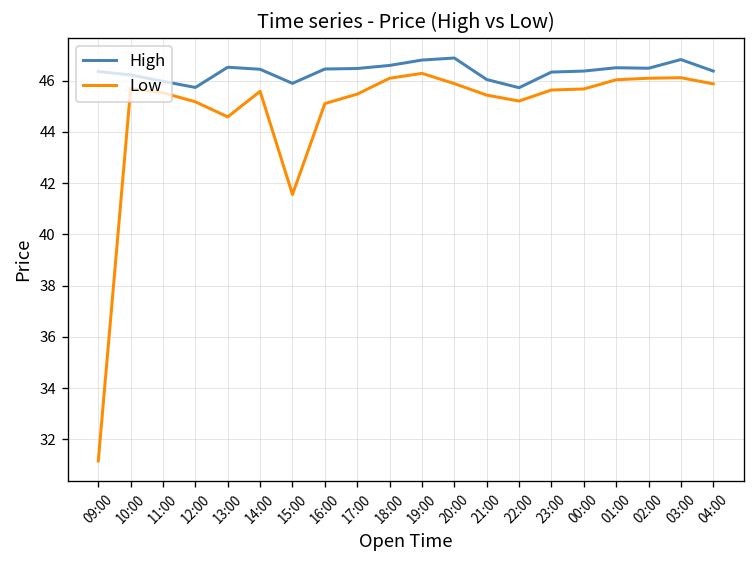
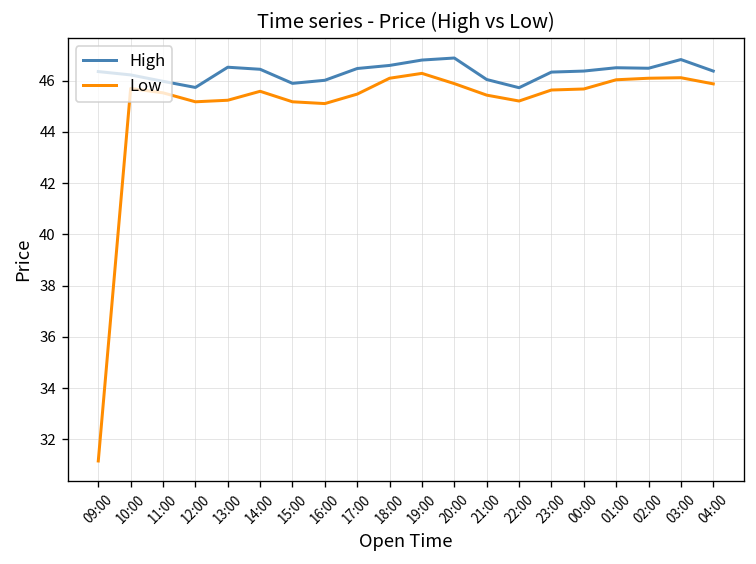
Low, 13:00: 44.6 -> 45.2
Low, 15:00: 41.6 -> 45.2
High, 16:00: 46.5 -> 46.0
